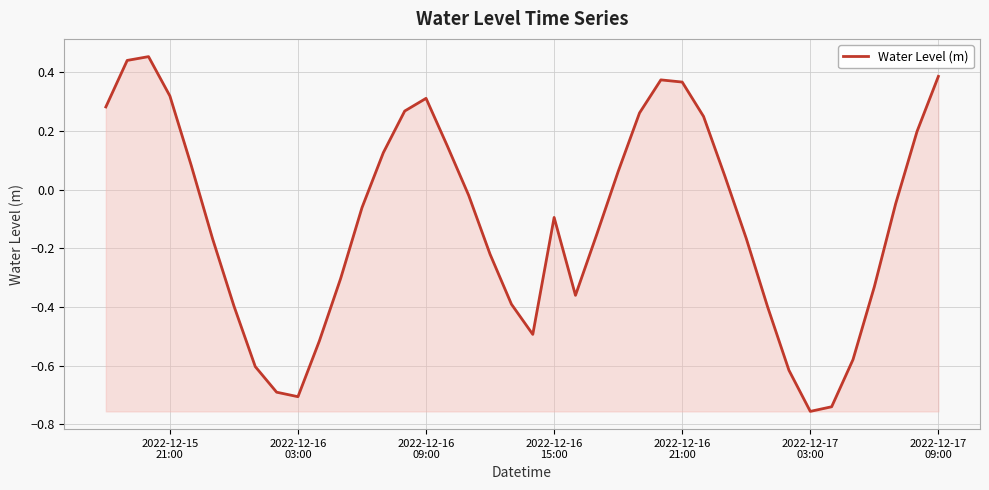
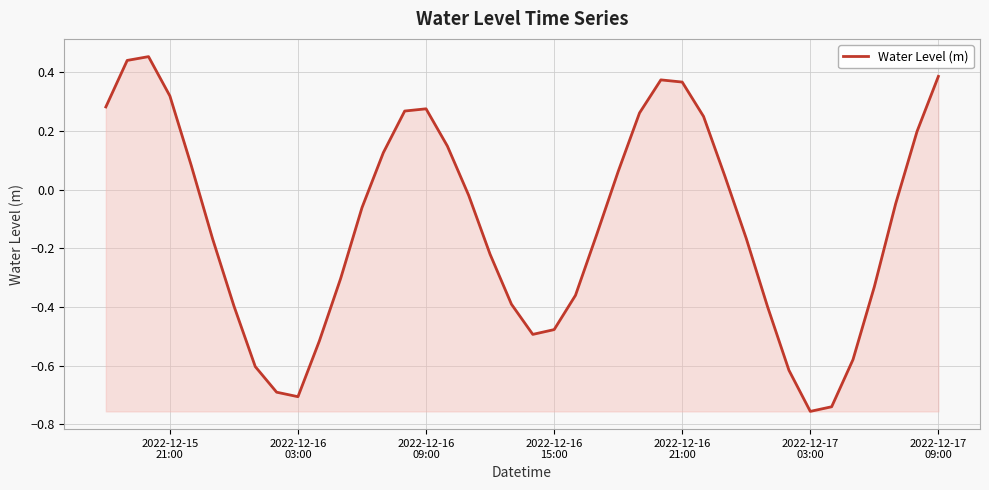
2022-12-16 09:00: 0.31 -> 0.28
2022-12-16 15:00: -0.09 -> -0.48
